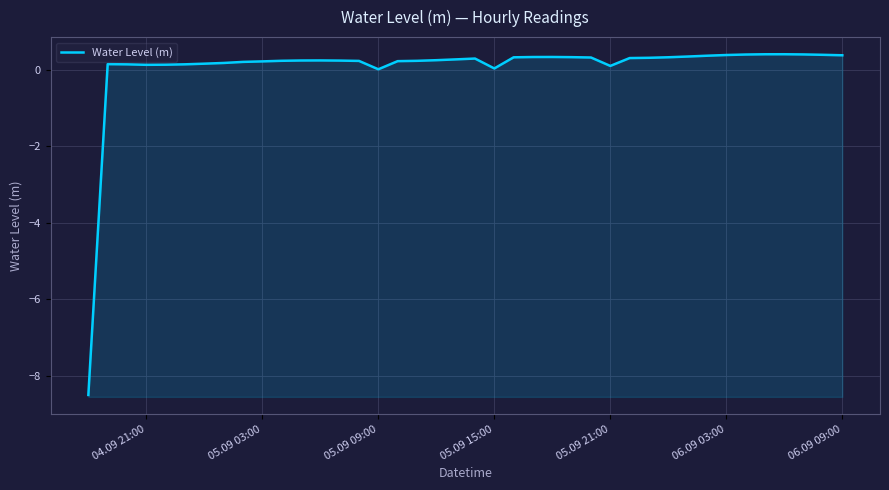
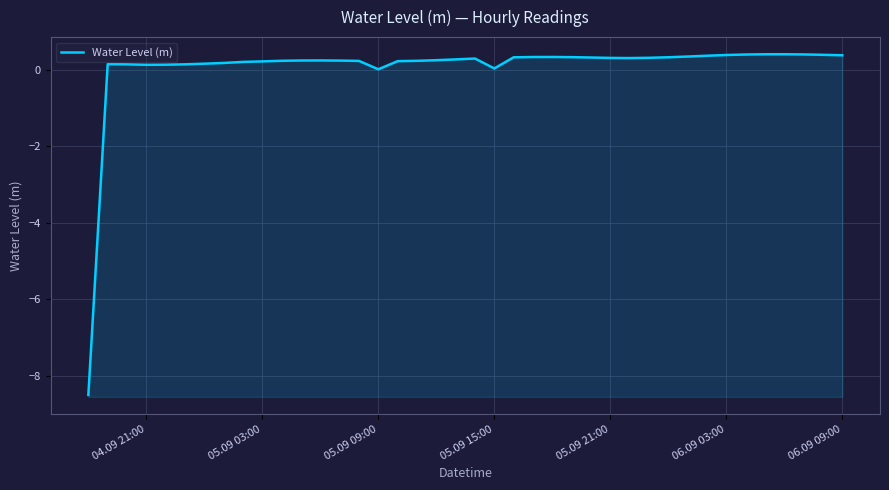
05.09 21:00: 0.1 -> 0.3
